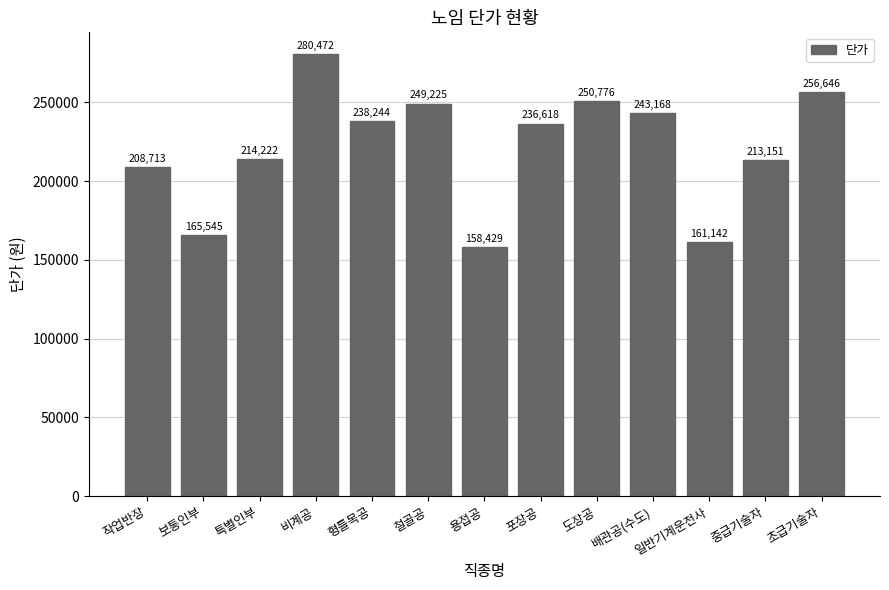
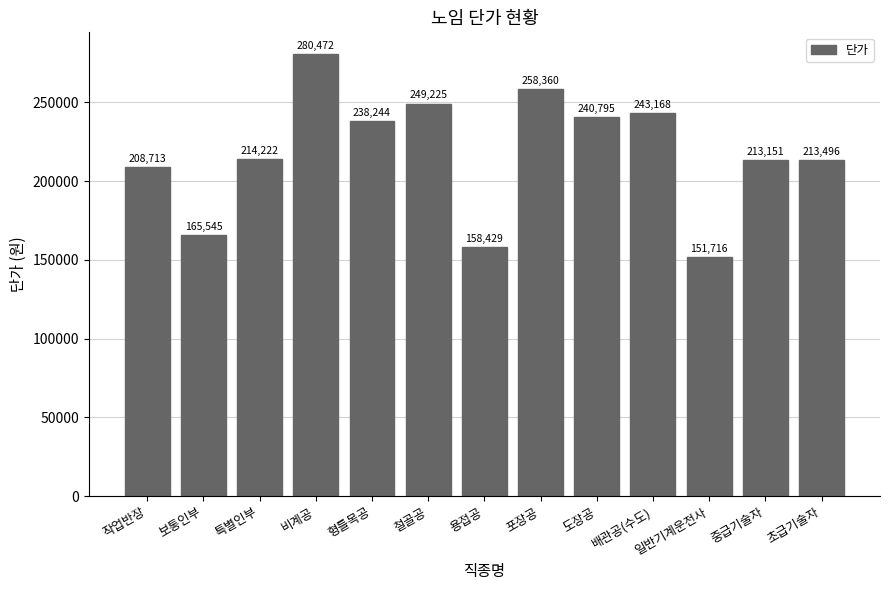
포장공: 236,618 -> 258,360
도장공: 250,776 -> 240,795
일반기계운전사: 161,142 -> 151,716
초급기술자: 256,646 -> 213,496
